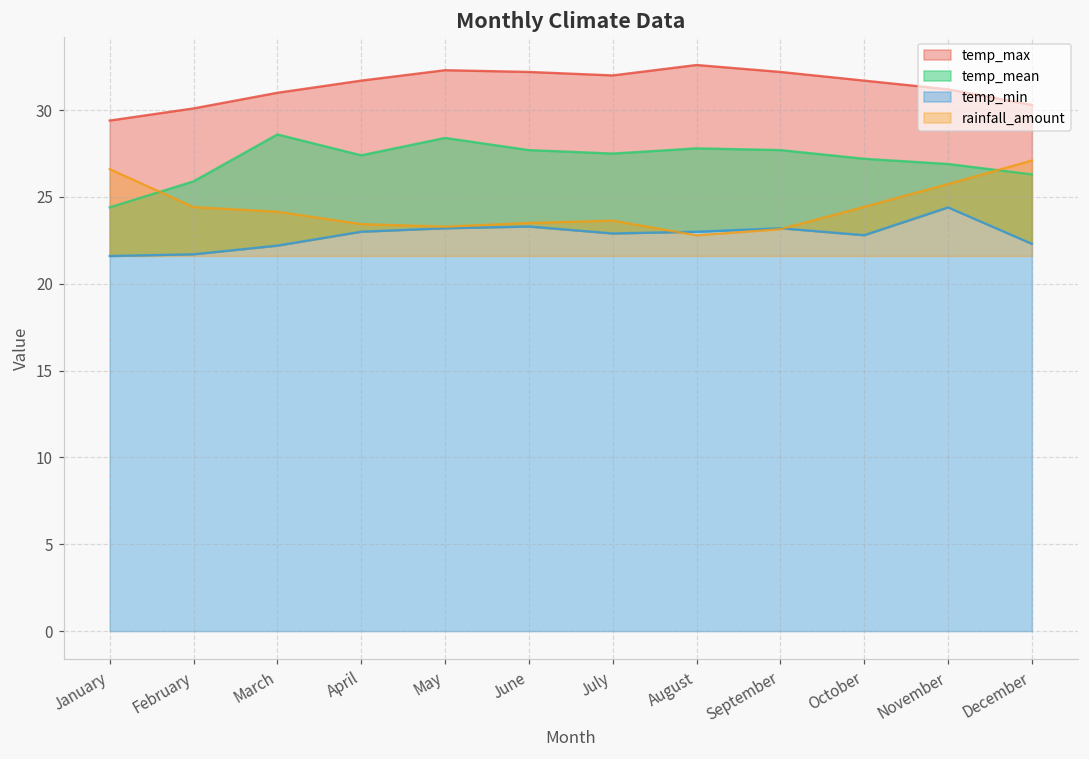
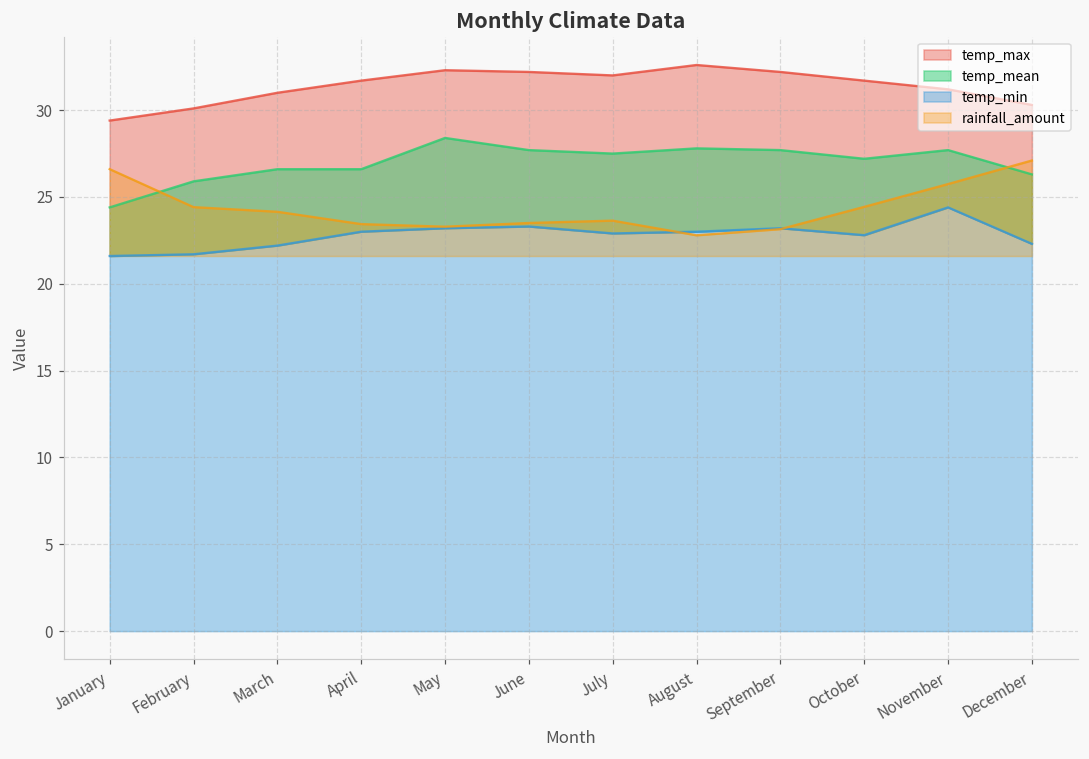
temp_mean, March: 28.6 -> 26.6
temp_mean, April: 27.4 -> 26.6
temp_mean, November: 26.9 -> 27.7
